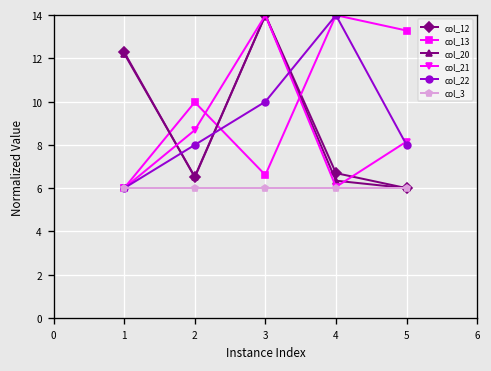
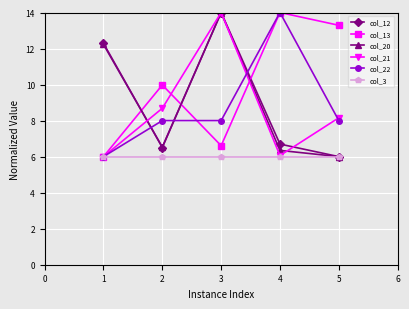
col_22, 3: 10.0 -> 8.0
